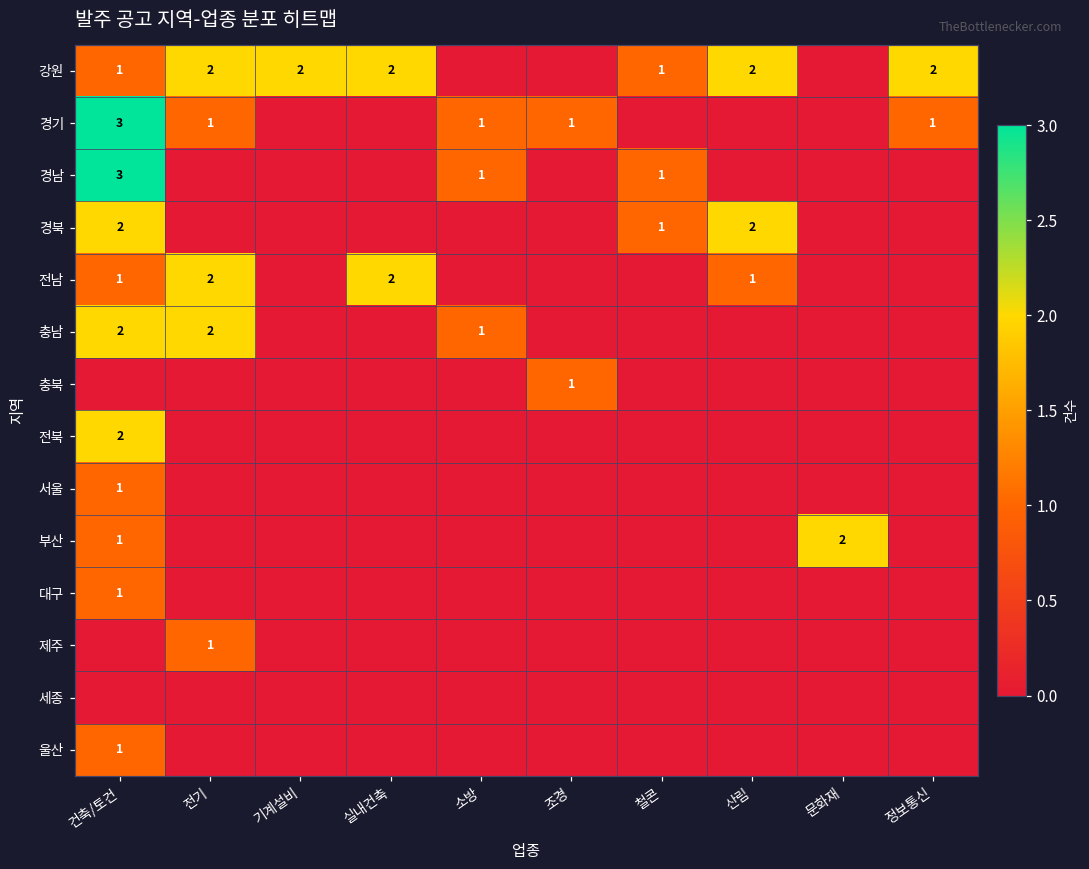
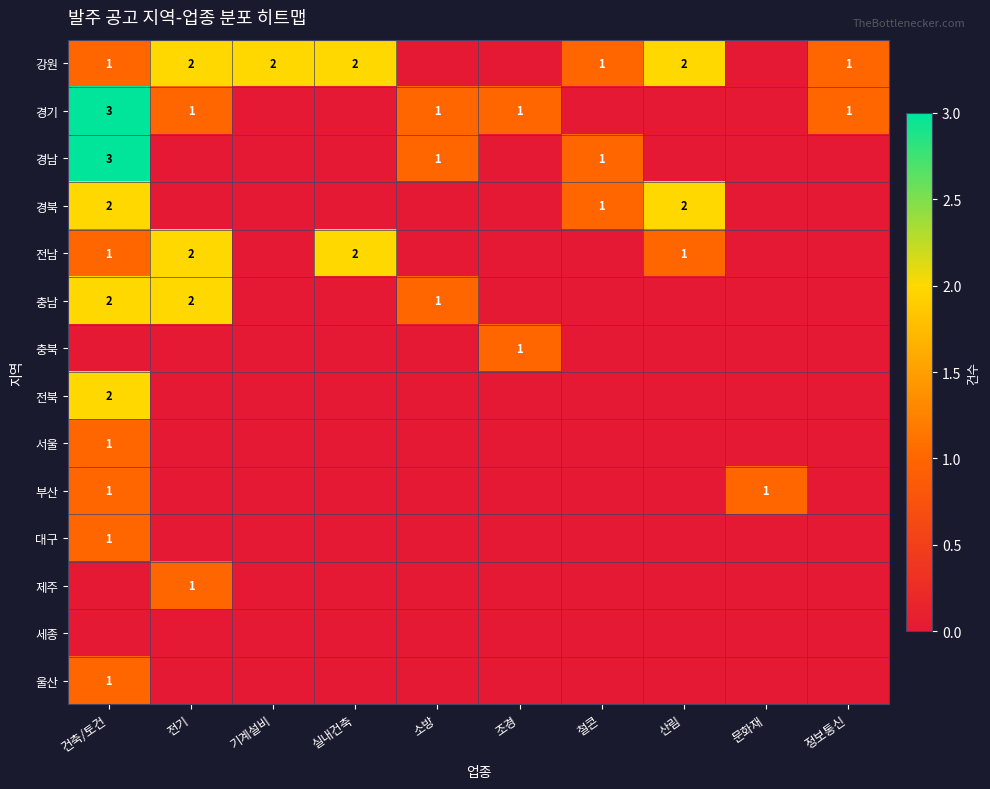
강원, 정보통신: 2 -> 1
부산, 문화재: 2 -> 1
